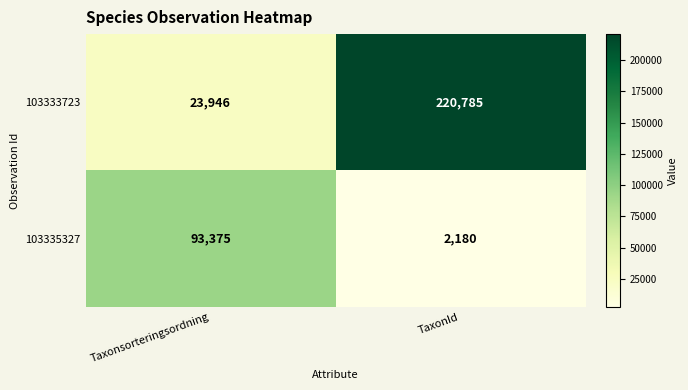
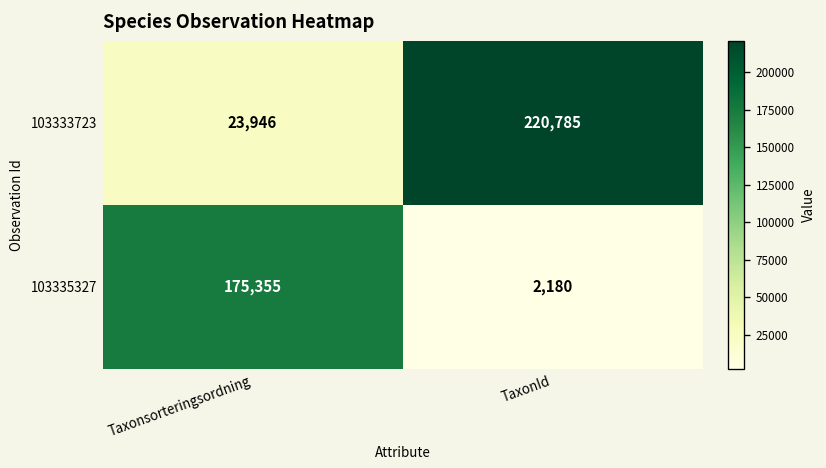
103335327, Taxonsorteringsordning: 93,375 -> 175,355
